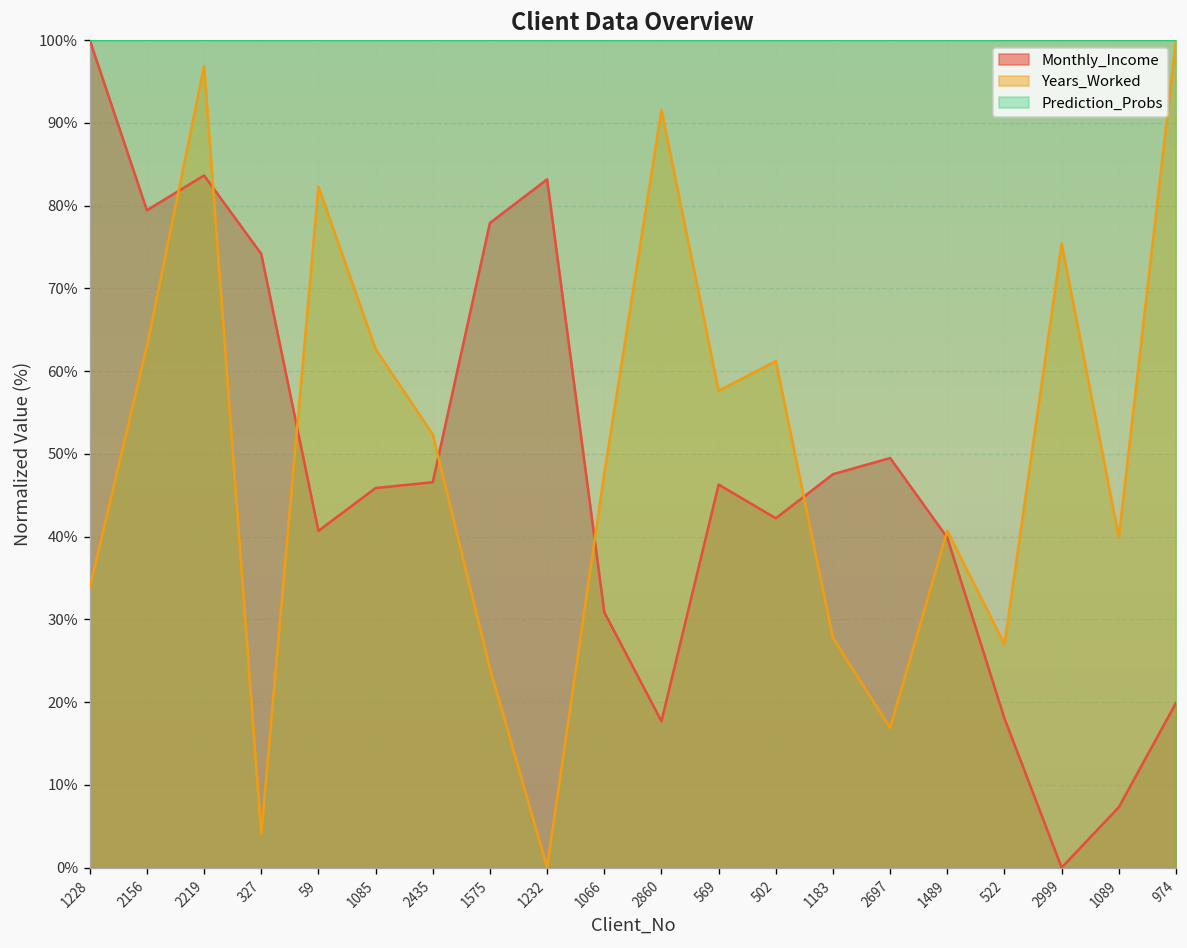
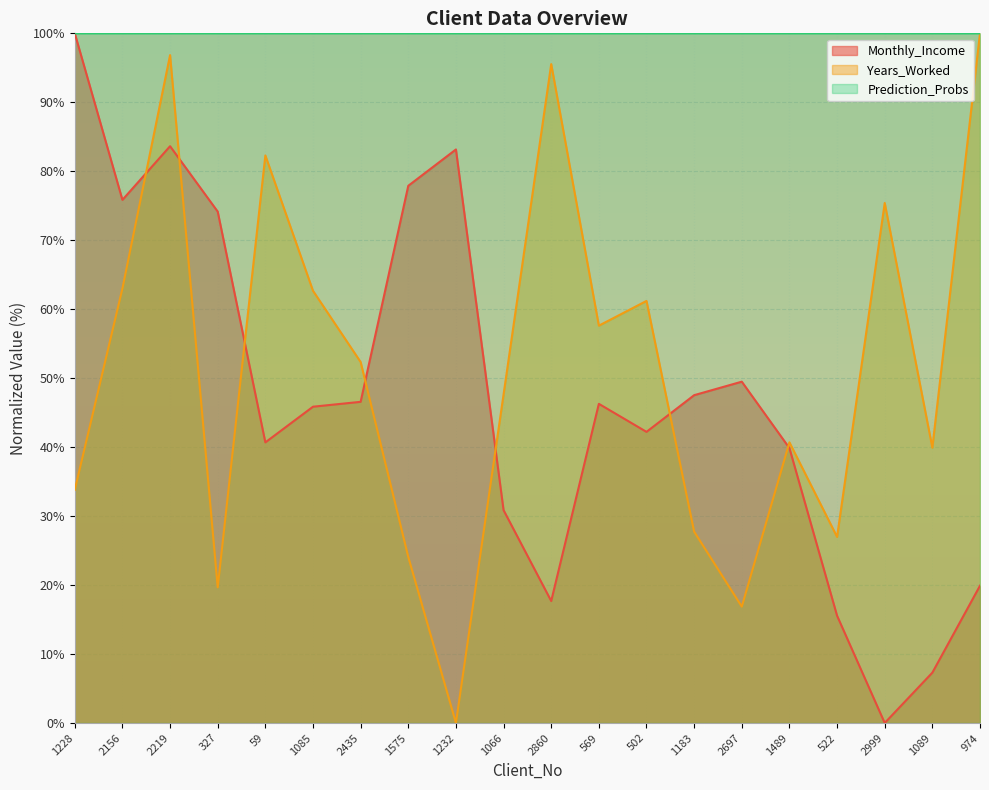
Monthly_Income, 2156: 79% -> 76%
Years_Worked, 327: 4% -> 20%
Years_Worked, 2860: 92% -> 96%
Monthly_Income, 522: 18% -> 16%
